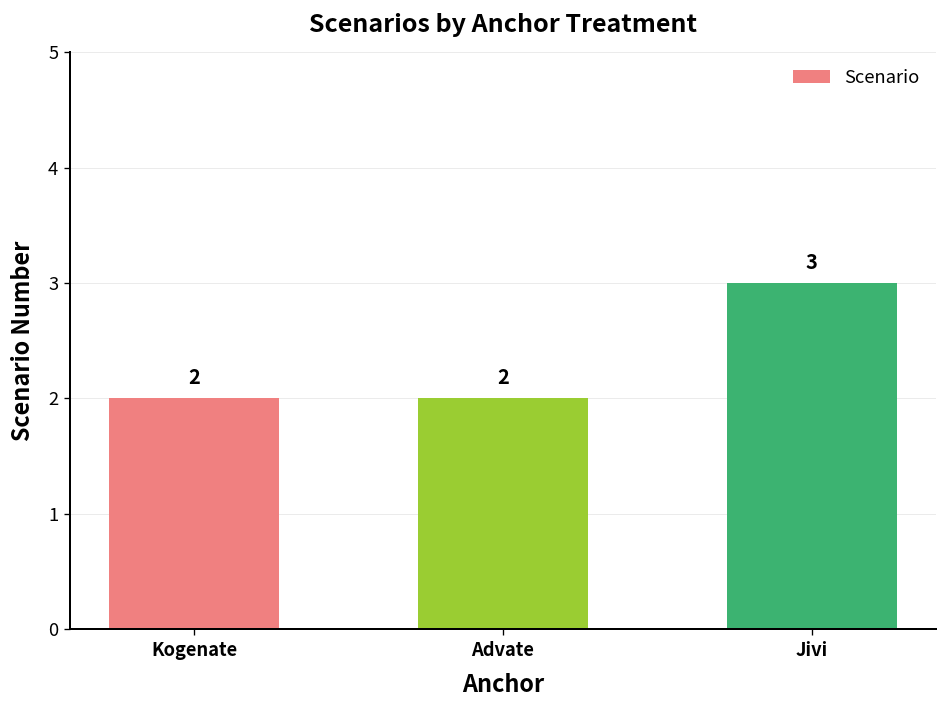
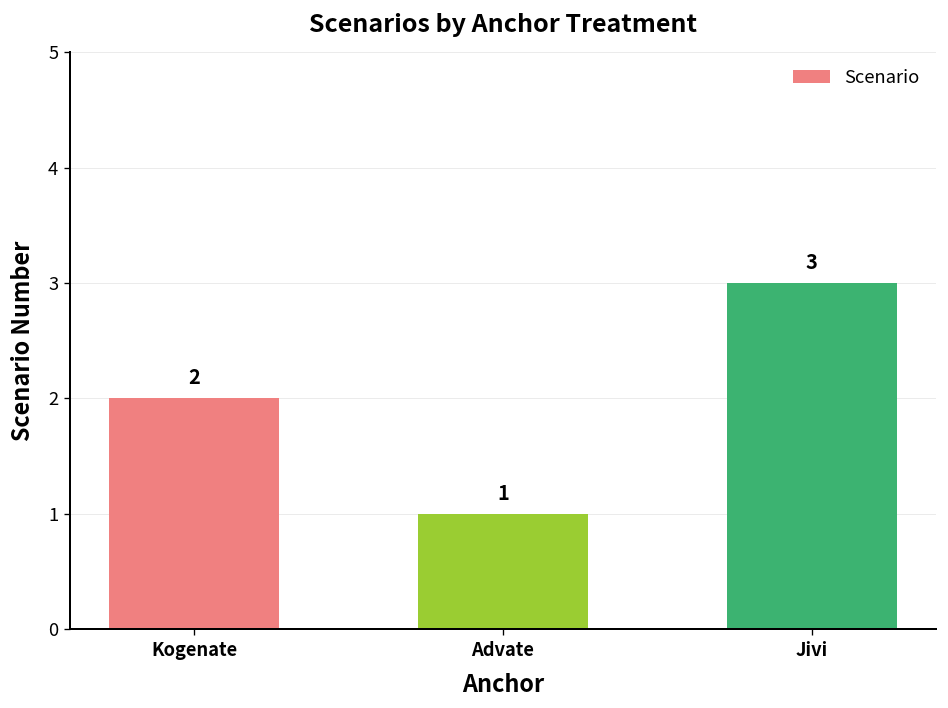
Advate: 2 -> 1
